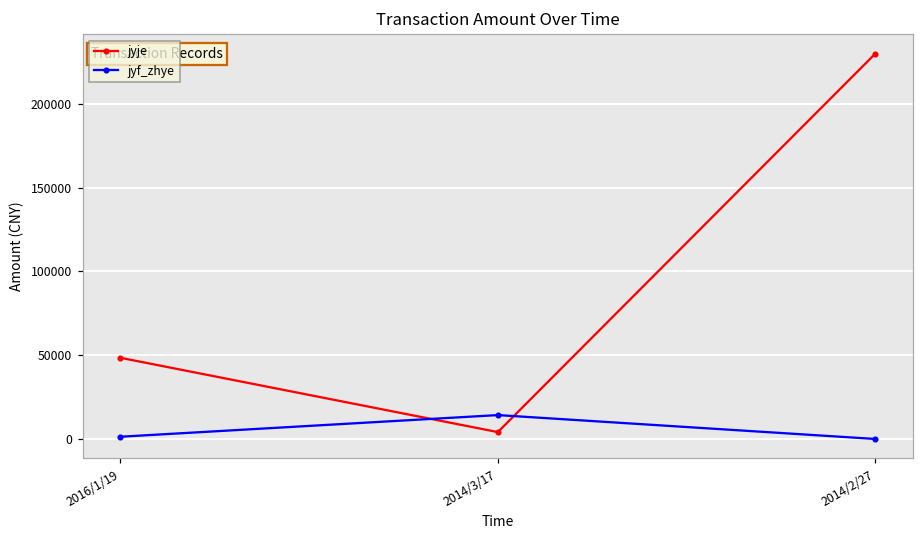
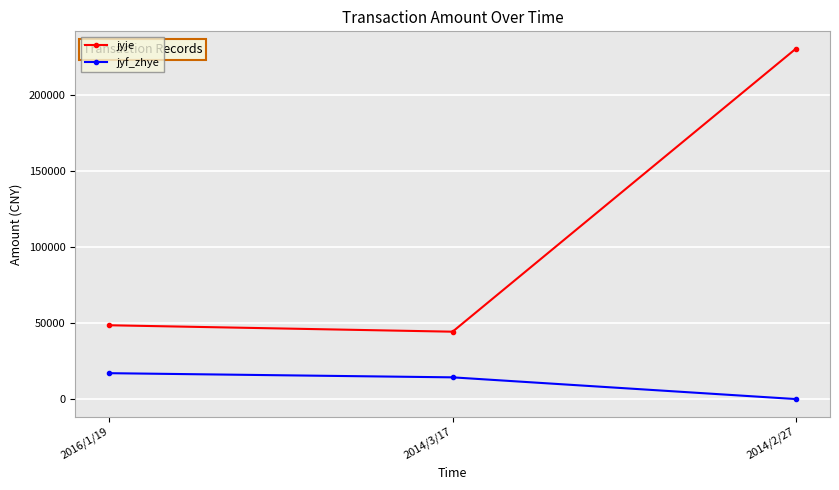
jyf_zhye, 2016/1/19: 1000 -> 17000
jyje, 2014/3/17: 4000 -> 44000
